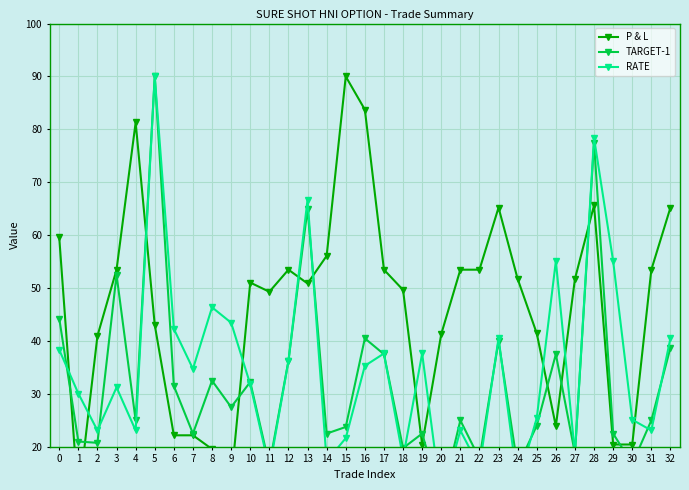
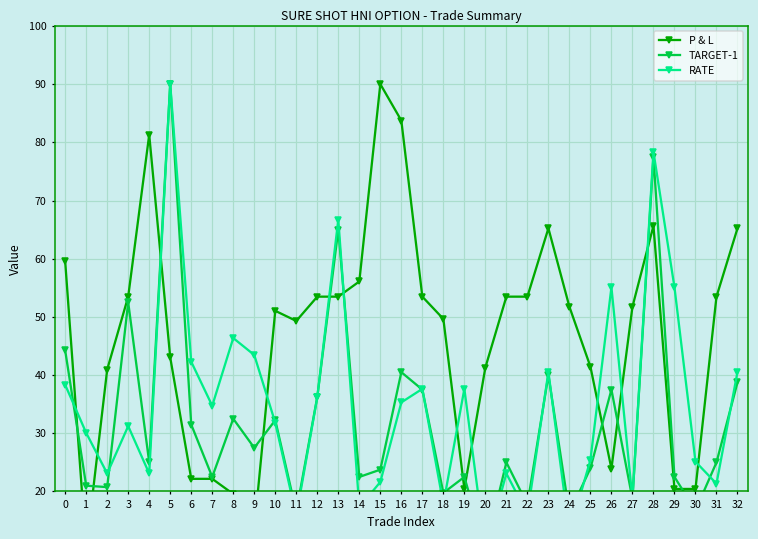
P & L, 13: 51 -> 53
RATE, 31: 23 -> 21
